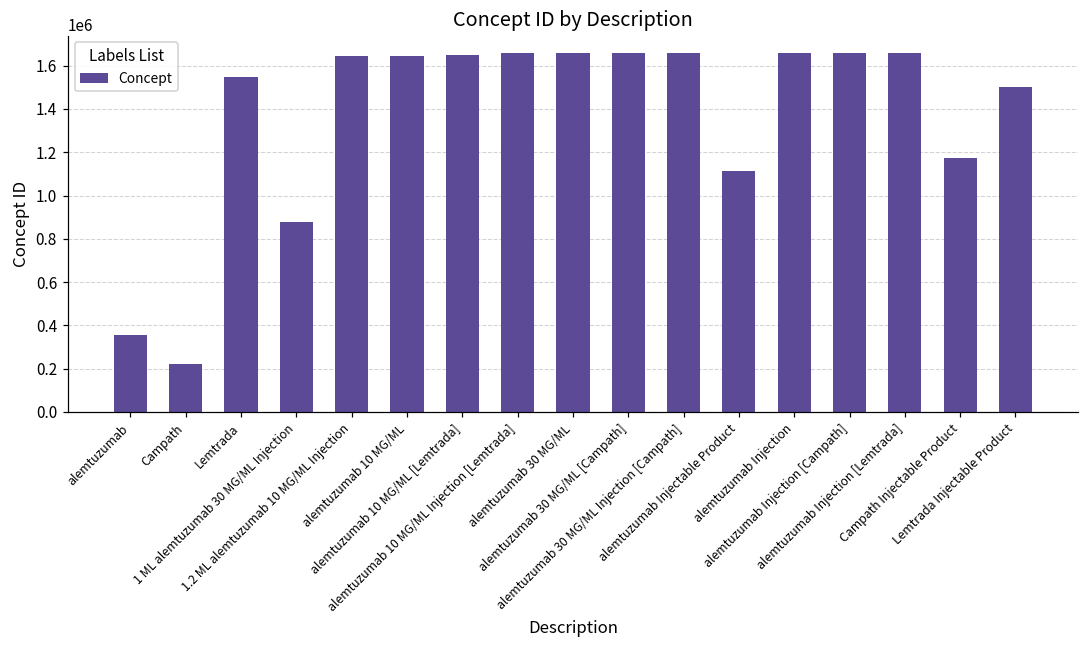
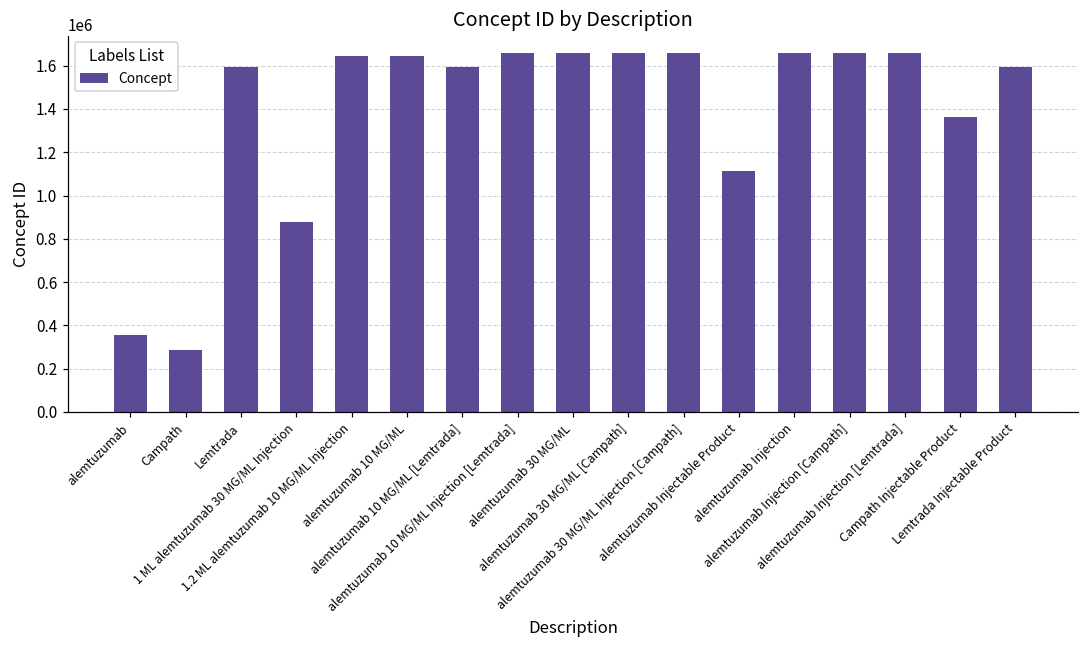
Campath: 220000 -> 280000
Lemtrada: 1550000 -> 1590000
alemtuzumab 10 MG/ML [Lemtrada]: 1650000 -> 1590000
Campath Injectable Product: 1170000 -> 1360000
Lemtrada Injectable Product: 1500000 -> 1590000
